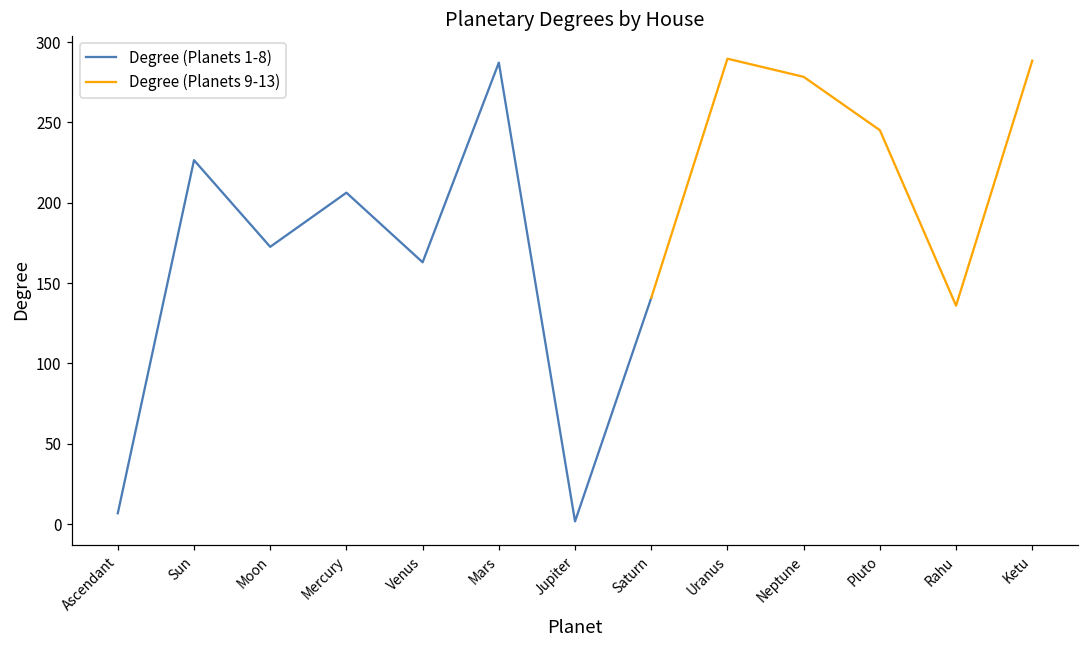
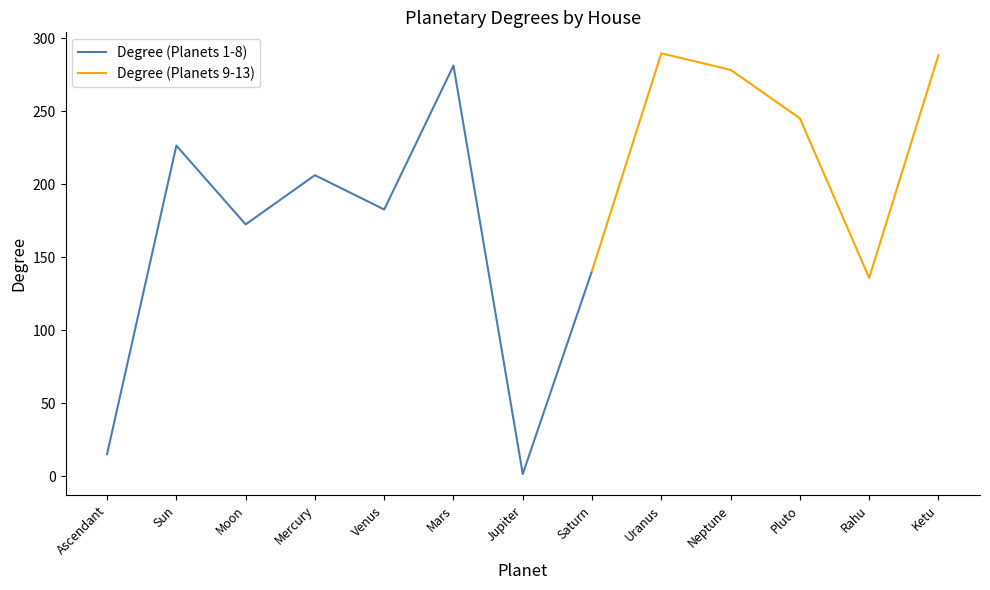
Degree (Planets 1-8), Ascendant: 7 -> 15
Degree (Planets 1-8), Venus: 163 -> 183
Degree (Planets 1-8), Mars: 287 -> 281
